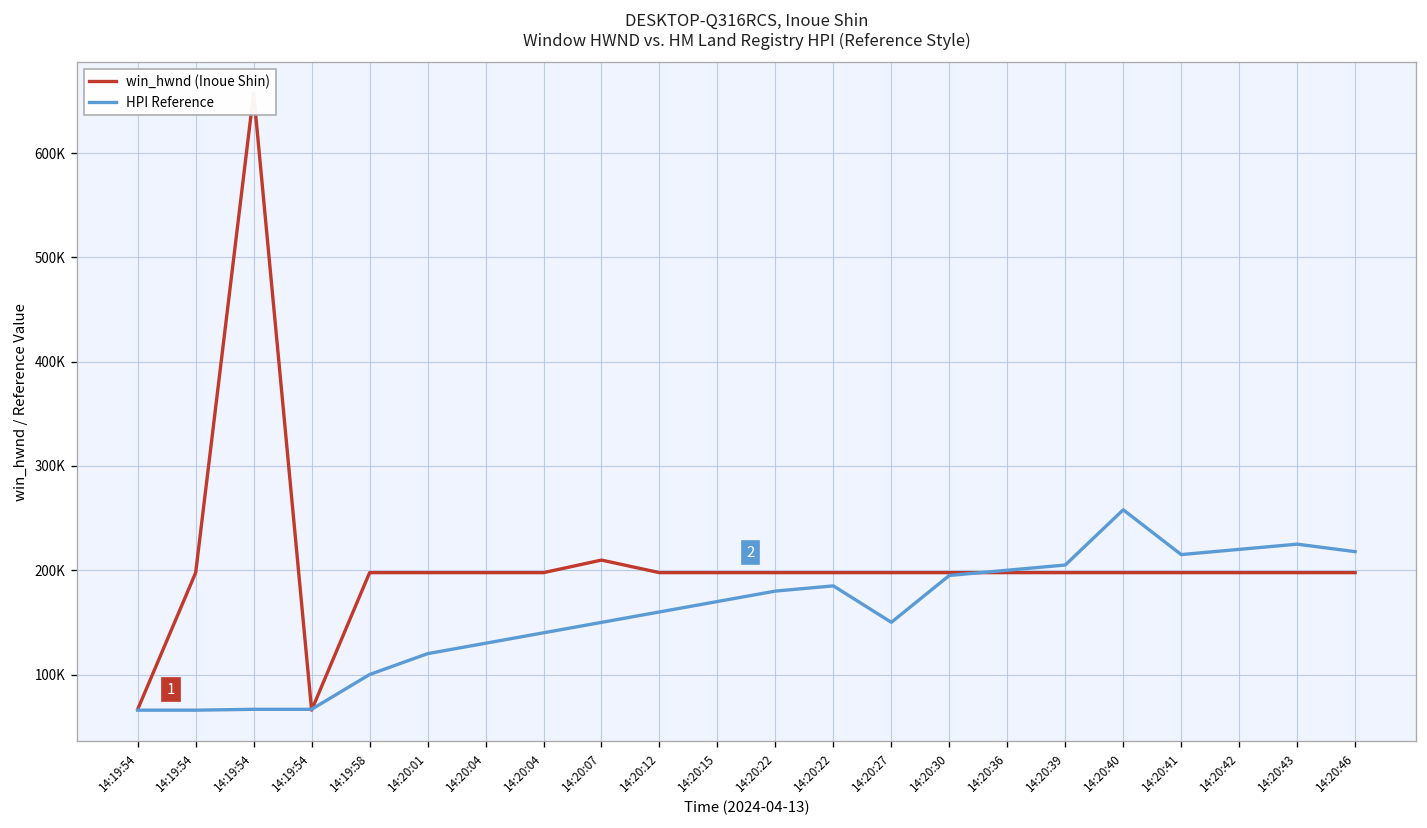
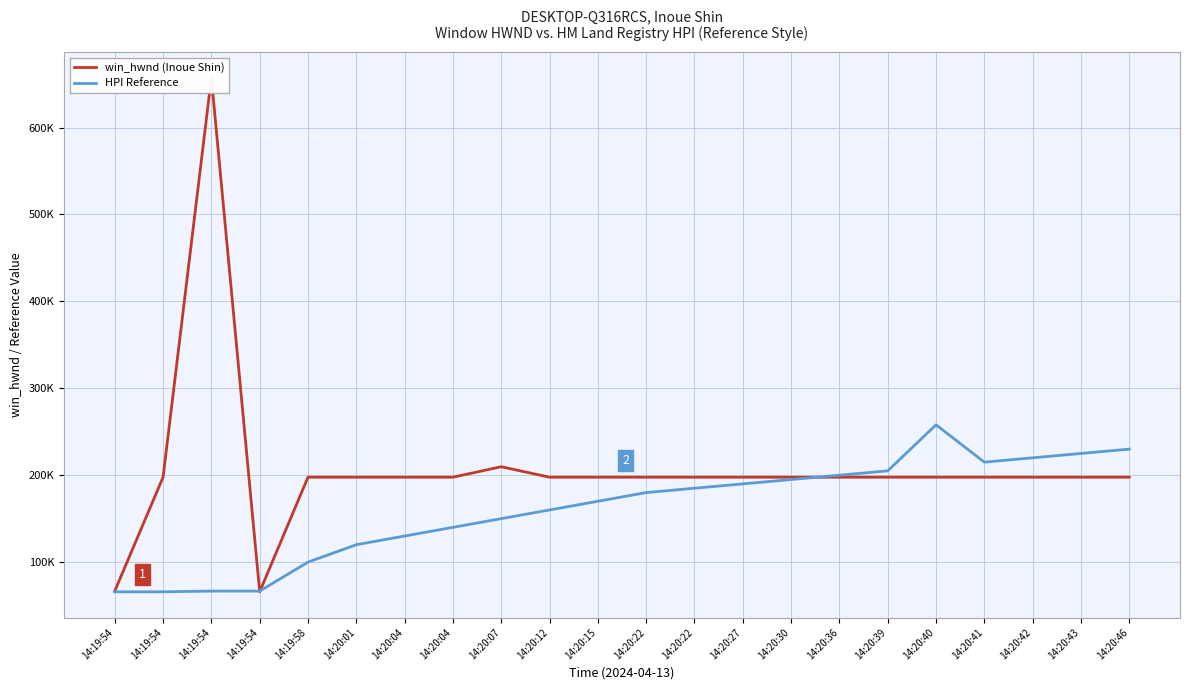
HPI Reference, 14:20:27: 150000 -> 190000
HPI Reference, 14:20:46: 220000 -> 230000
